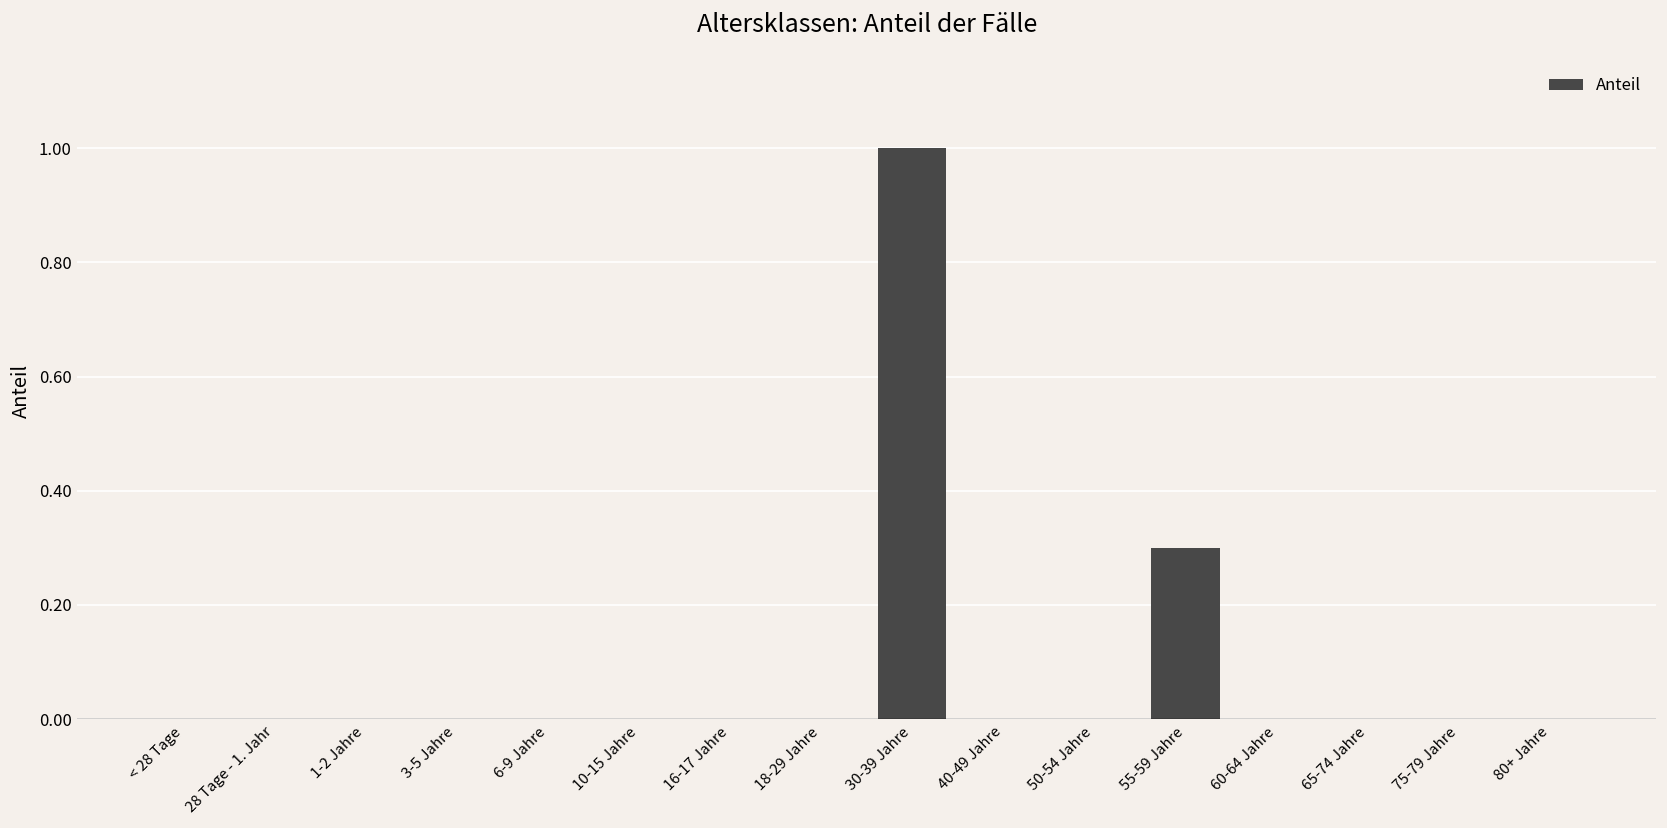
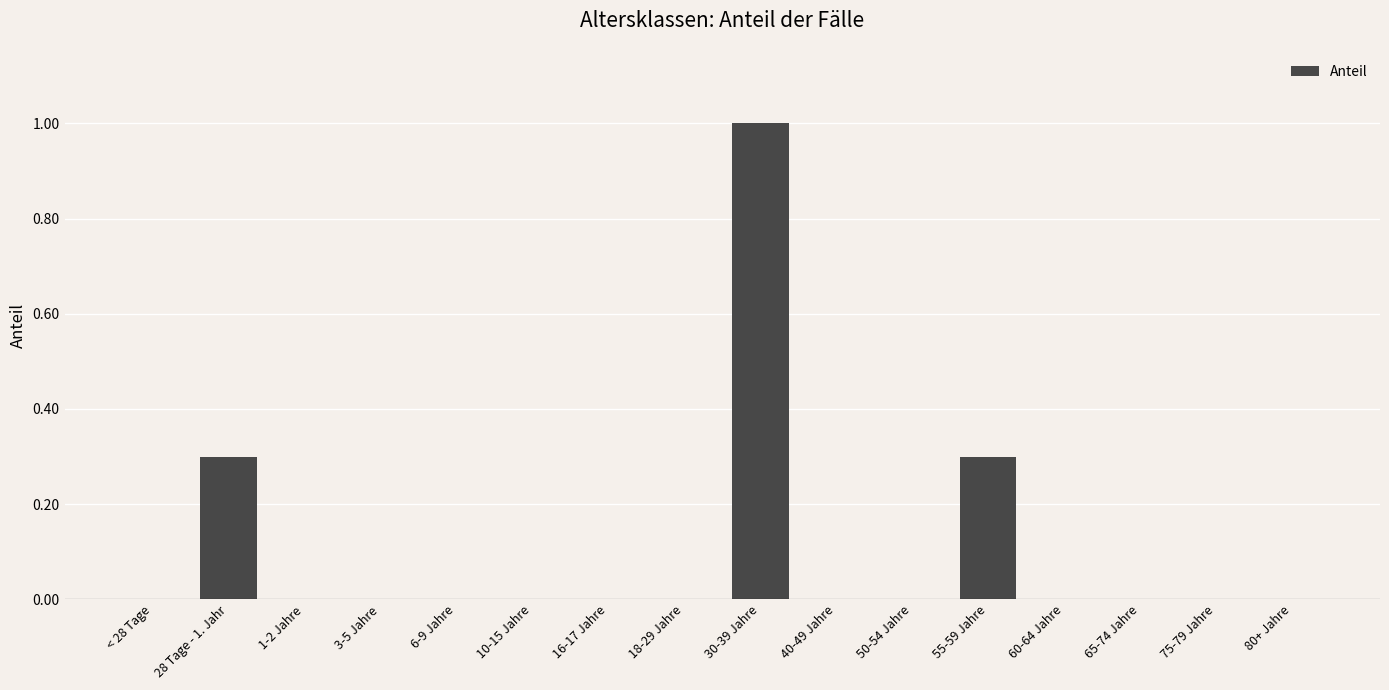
28 Tage - 1. Jahr: 0.0 -> 0.3
